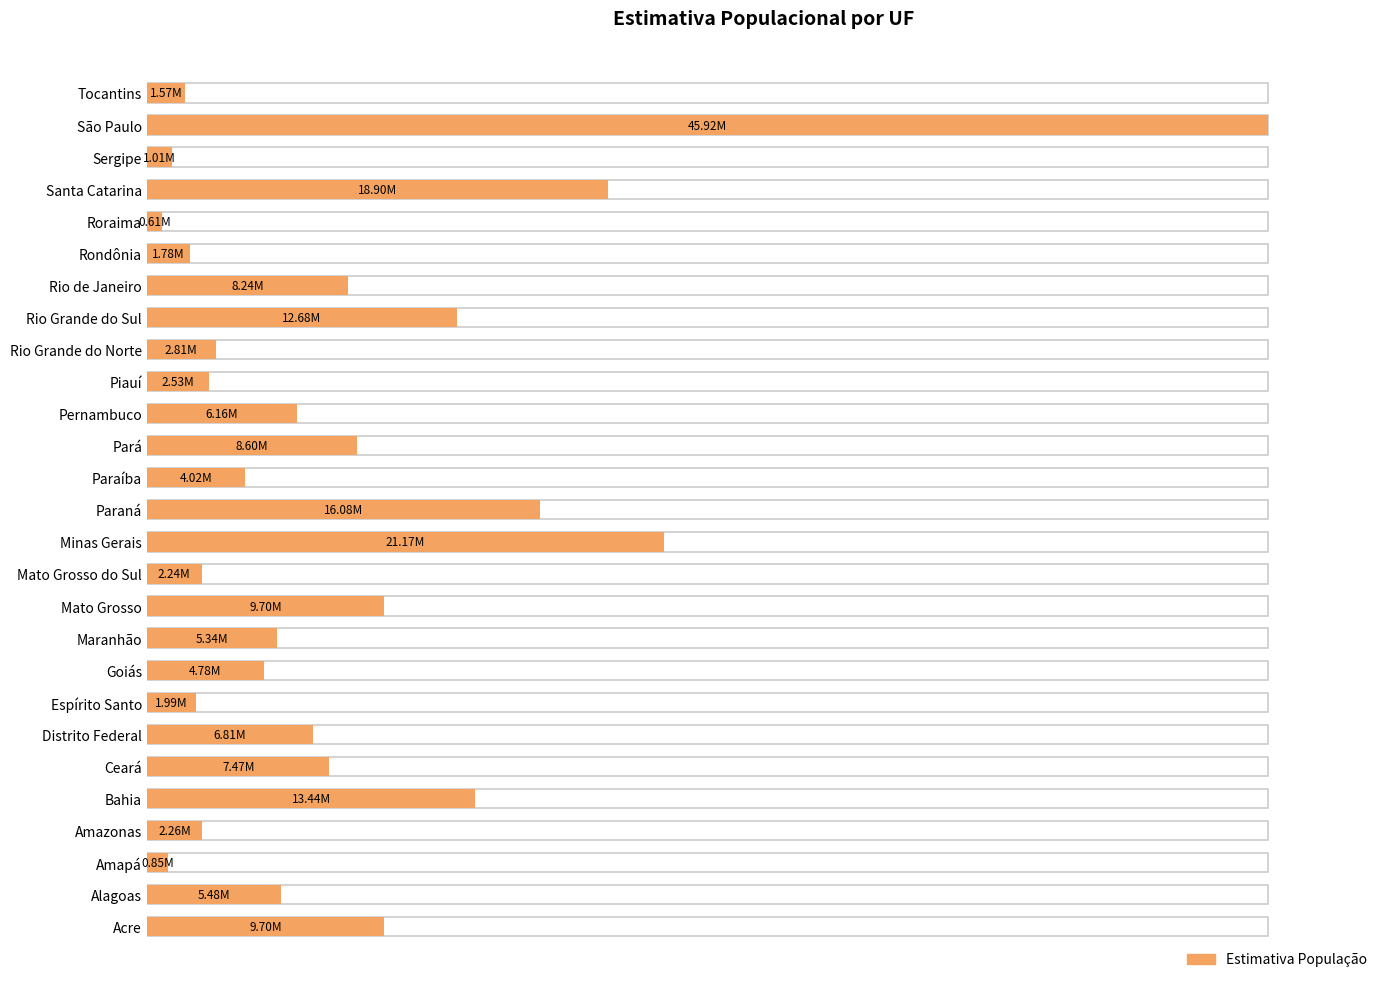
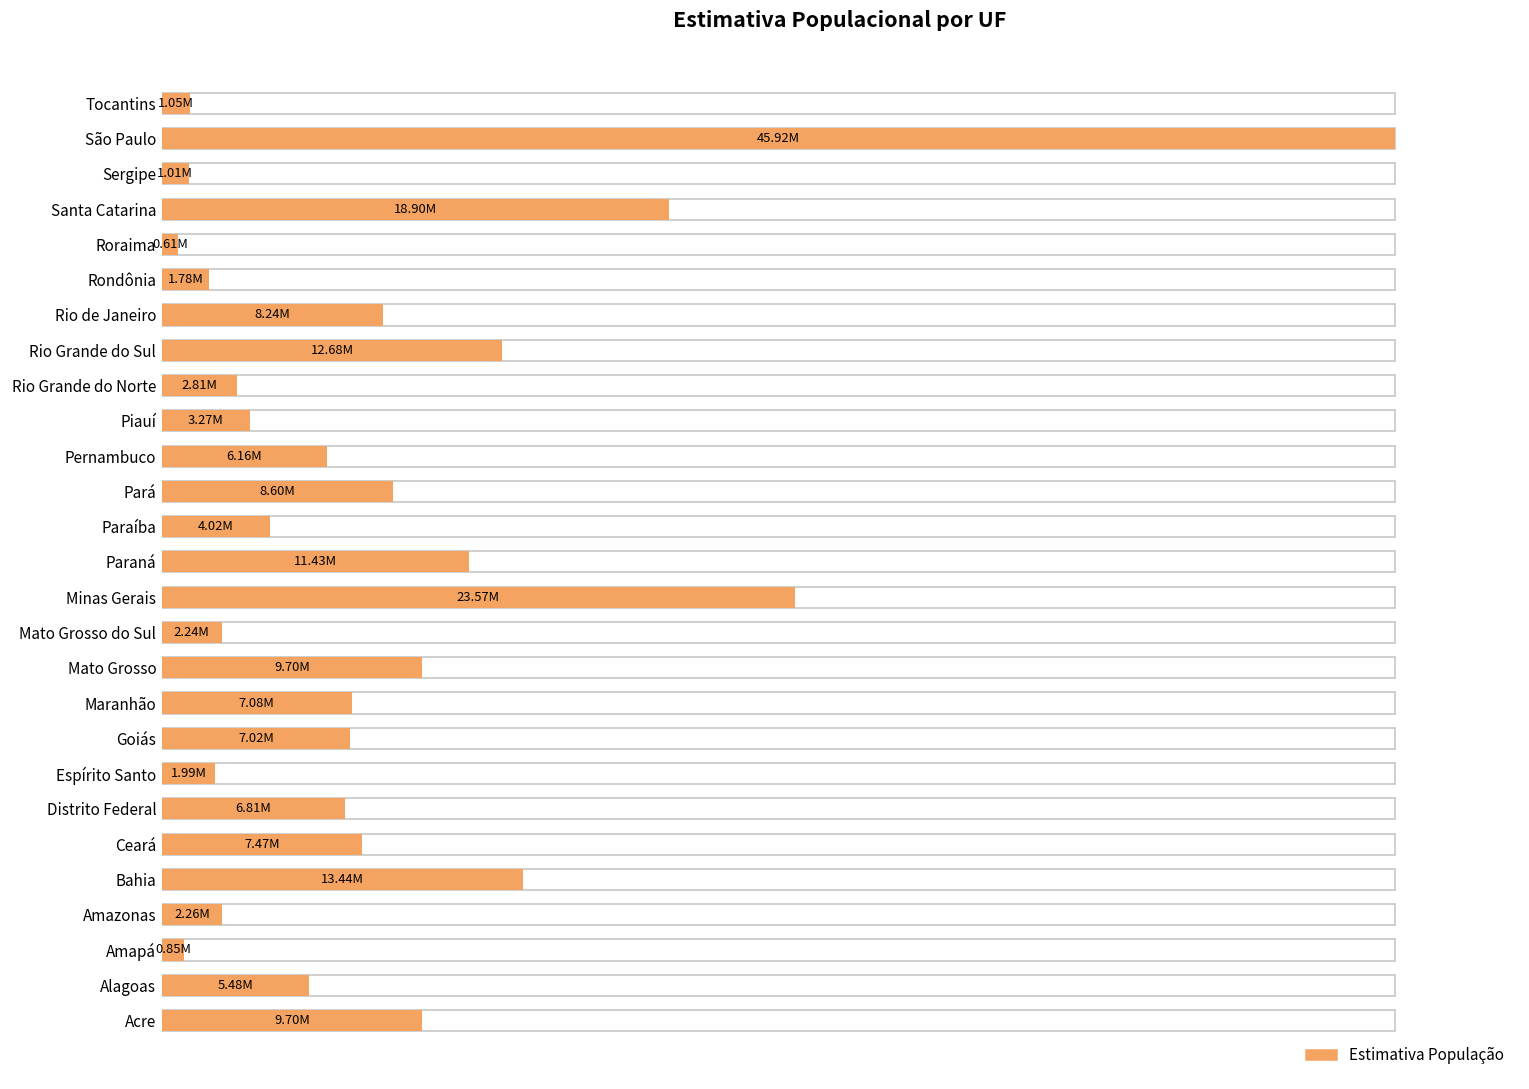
Estimativa População, Tocantins: 1.57M -> 1.05M
Estimativa População, Piauí: 2.53M -> 3.27M
Estimativa População, Paraná: 16.08M -> 11.43M
Estimativa População, Minas Gerais: 21.17M -> 23.57M
Estimativa População, Maranhão: 5.34M -> 7.08M
Estimativa População, Goiás: 4.78M -> 7.02M
